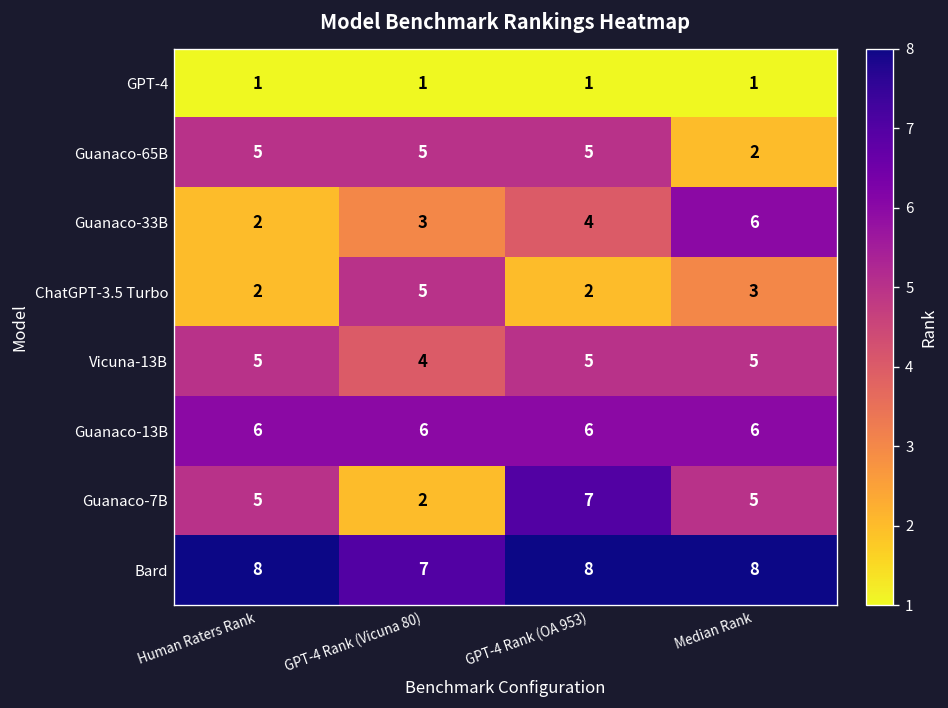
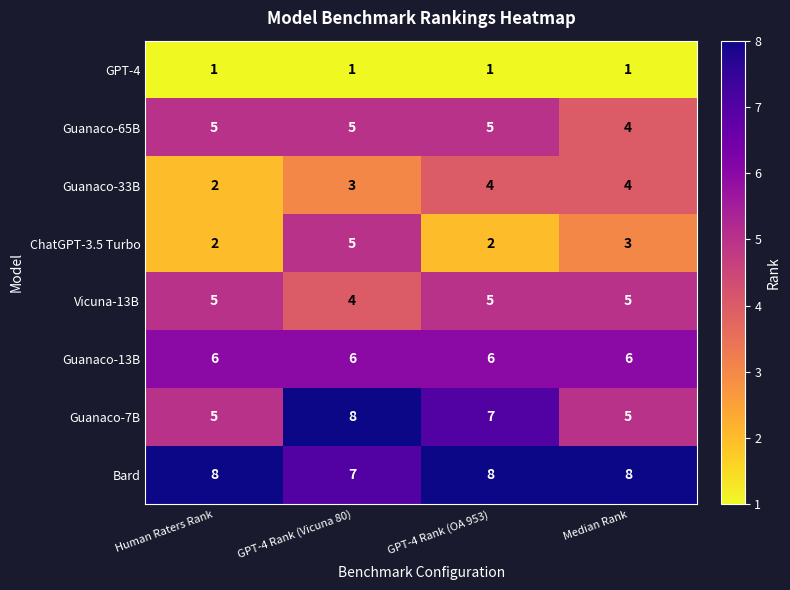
Guanaco-65B, Median Rank: 2 -> 4
Guanaco-33B, Median Rank: 6 -> 4
Guanaco-7B, GPT-4 Rank (Vicuna 80): 2 -> 8
